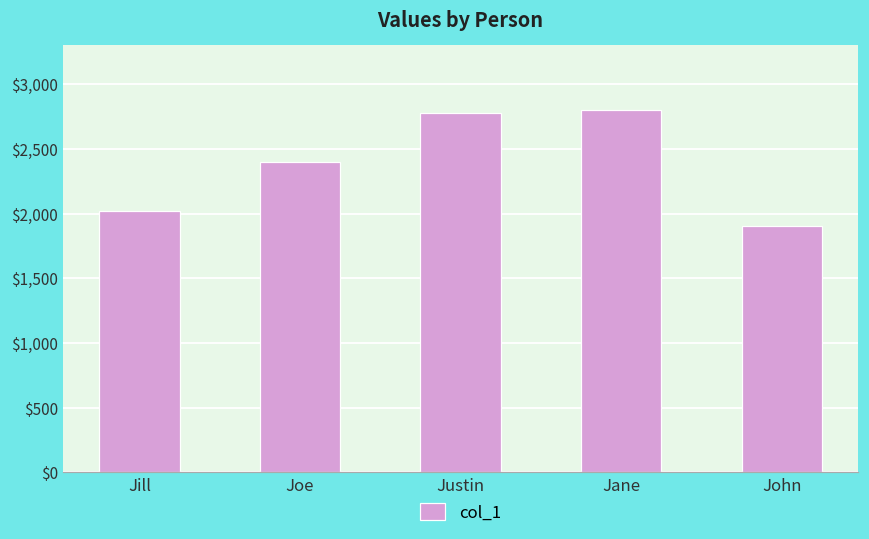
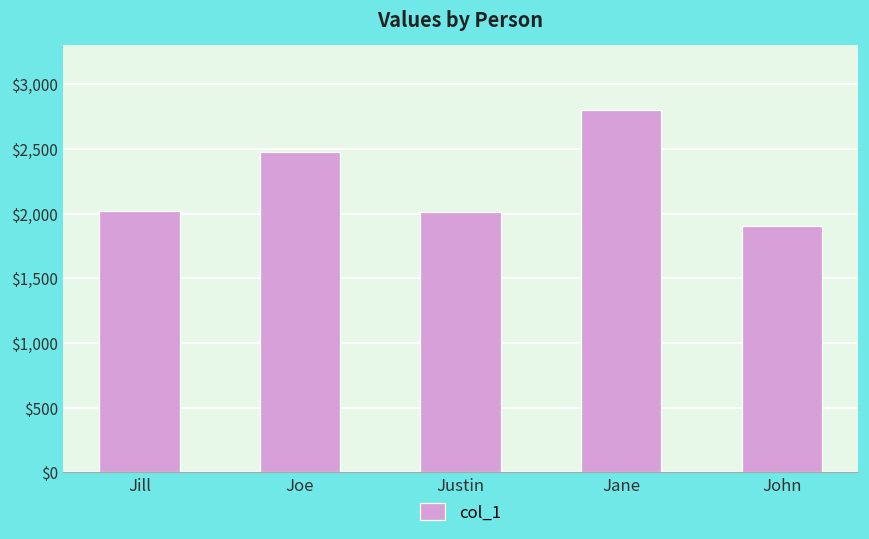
Joe: $2,400 -> $2,470
Justin: $2,780 -> $2,010
